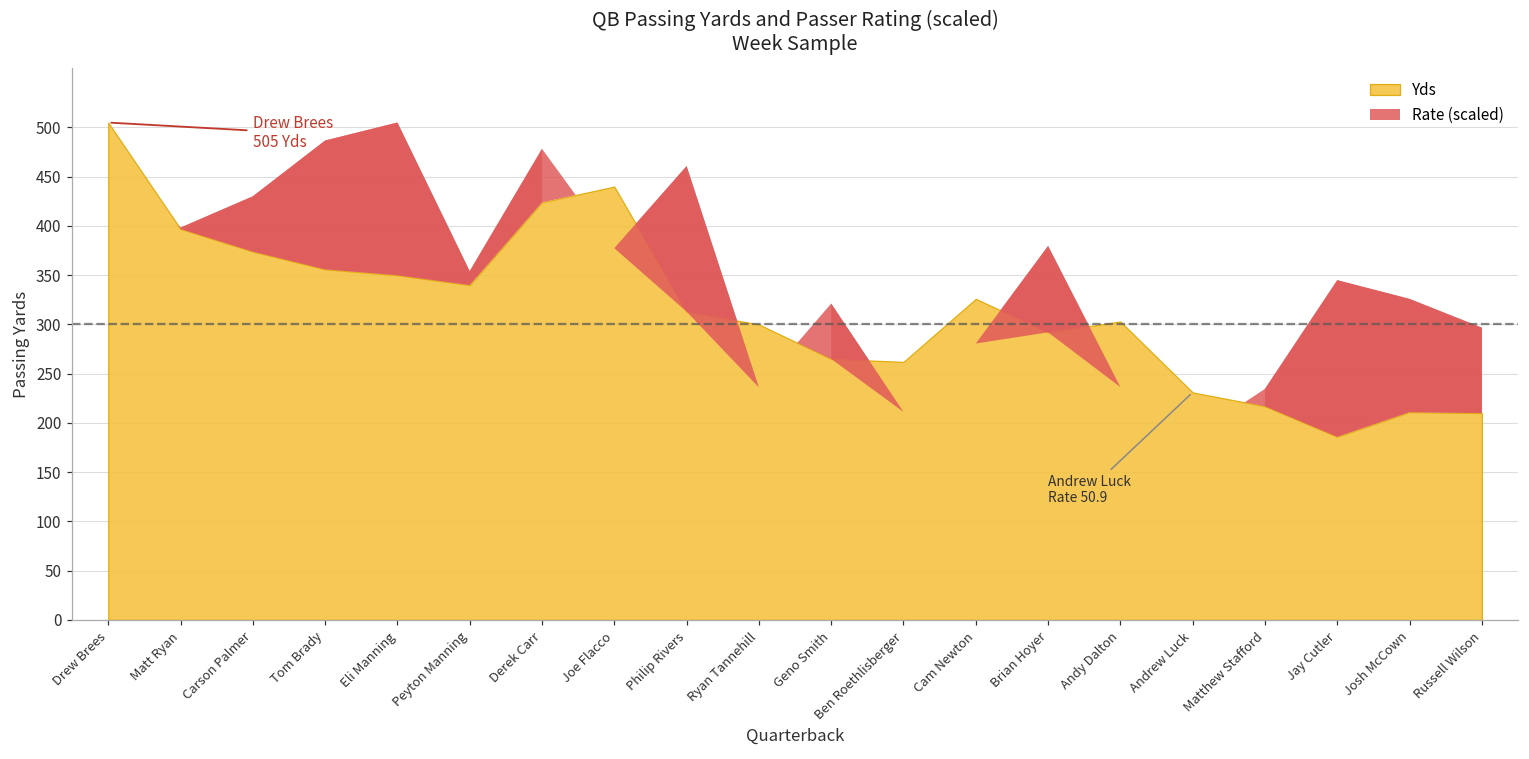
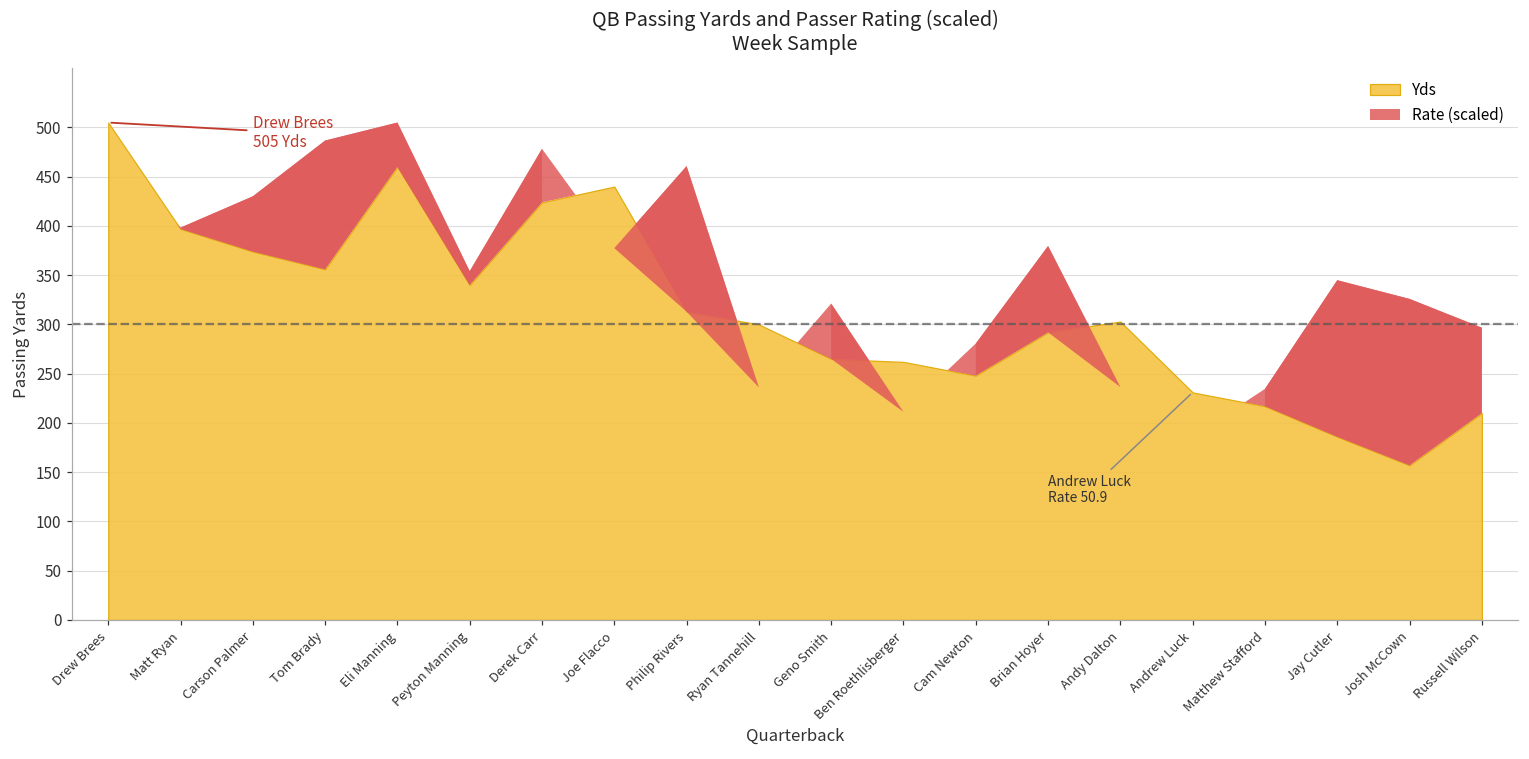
Eli Manning: 350 -> 460
Cam Newton: 330 -> 250
Josh McCown: 210 -> 160
